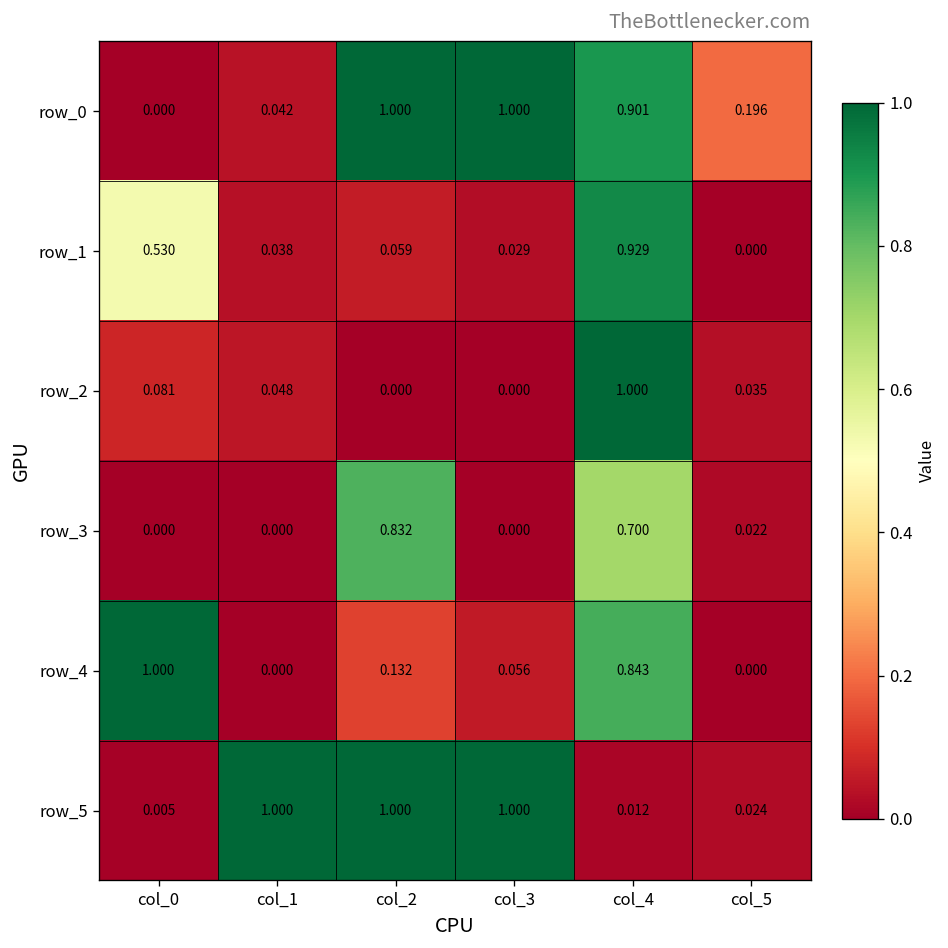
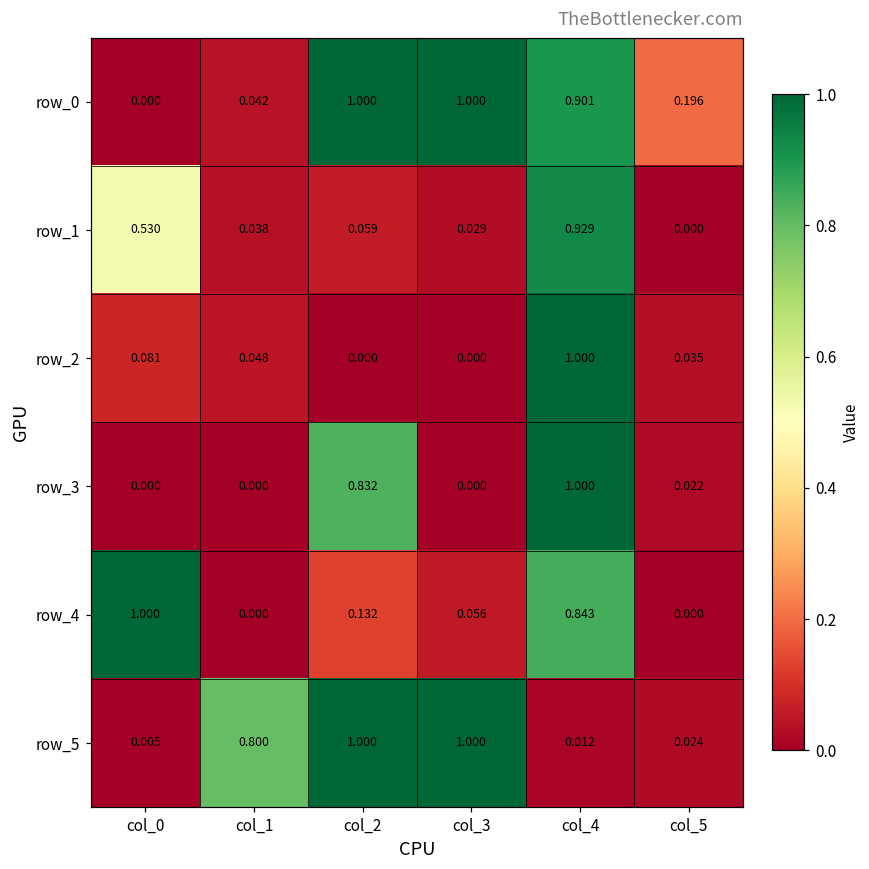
row_3, col_4: 0.700 -> 1.000
row_5, col_1: 1.000 -> 0.800
